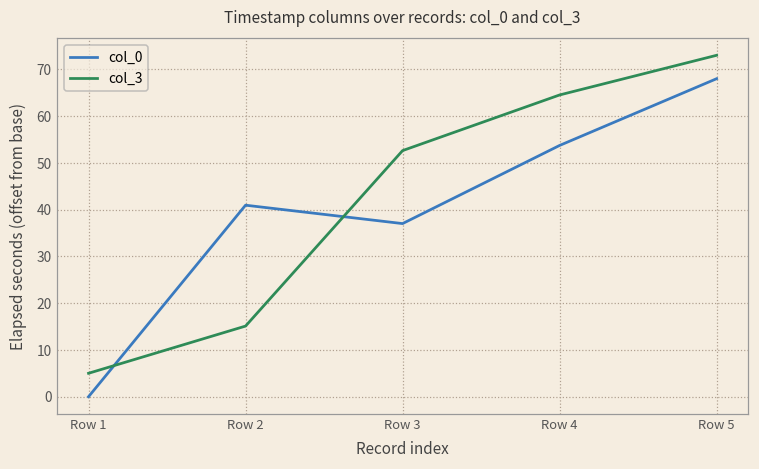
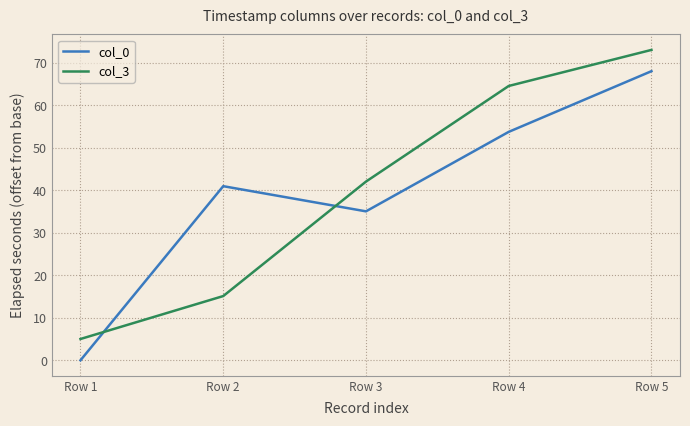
col_0, Row 3: 37 -> 35
col_3, Row 3: 53 -> 42
